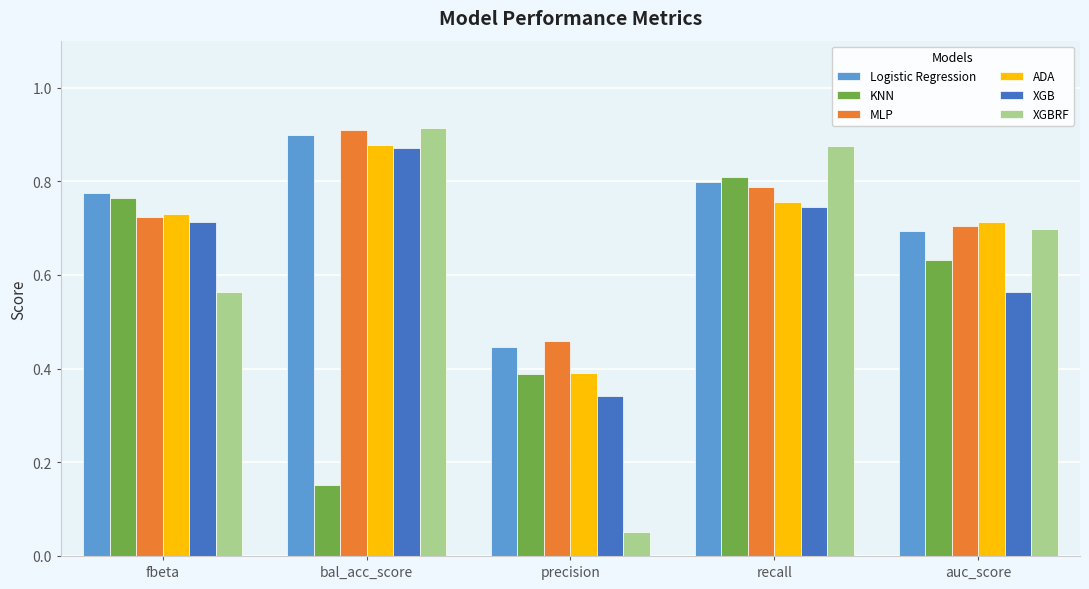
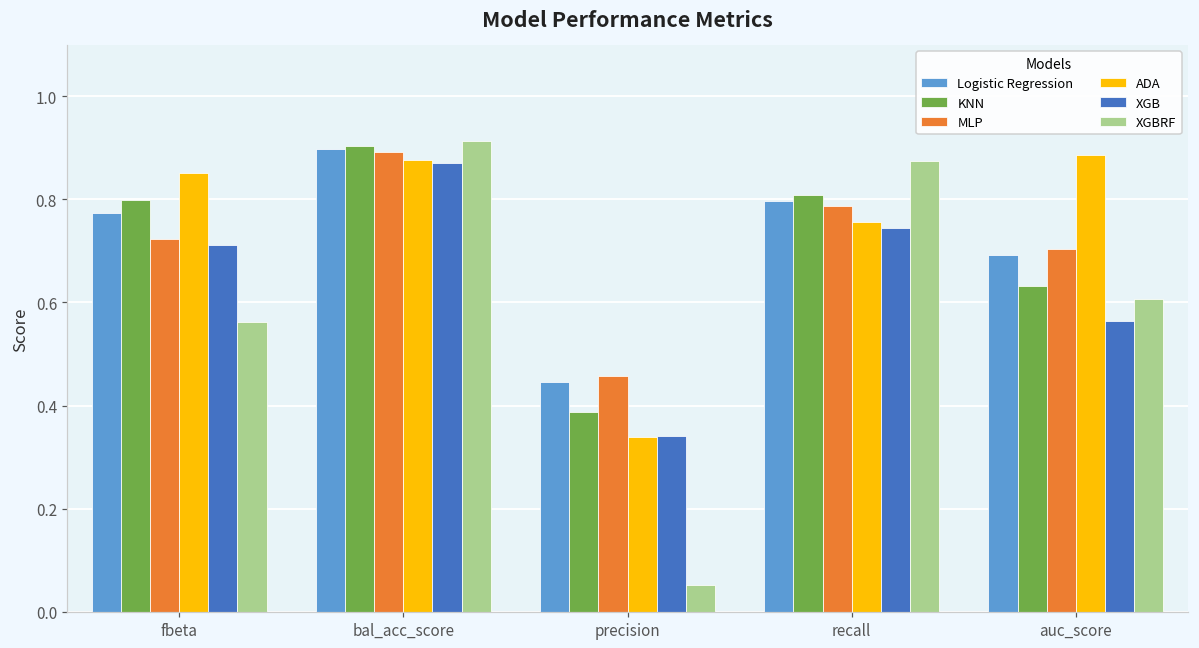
KNN, fbeta: 0.76 -> 0.80
ADA, fbeta: 0.73 -> 0.85
KNN, bal_acc_score: 0.15 -> 0.90
MLP, bal_acc_score: 0.91 -> 0.89
ADA, precision: 0.39 -> 0.34
ADA, auc_score: 0.71 -> 0.89
XGBRF, auc_score: 0.70 -> 0.61
